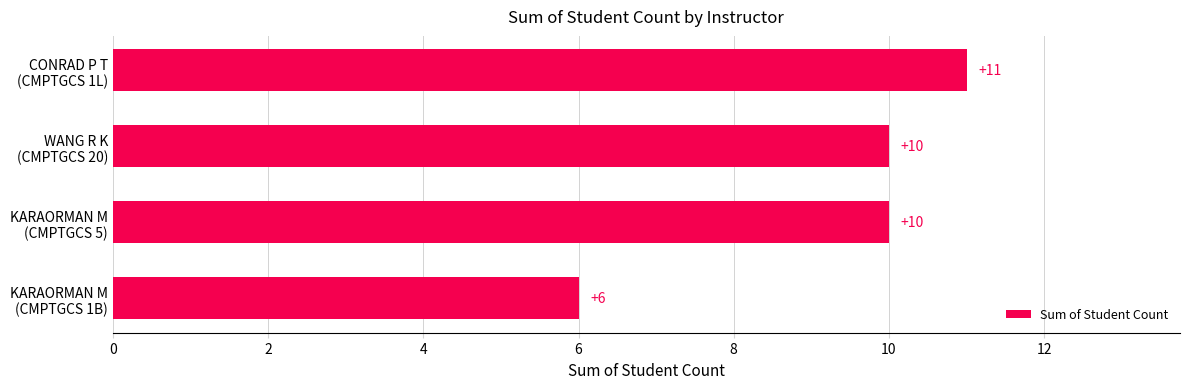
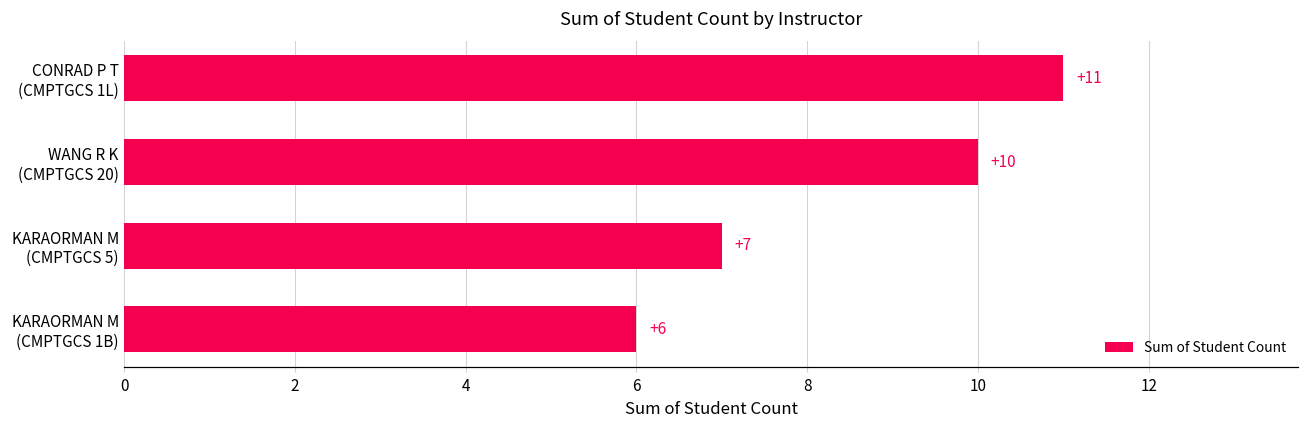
KARAORMAN M (CMPTGCS 5): +10 -> +7
